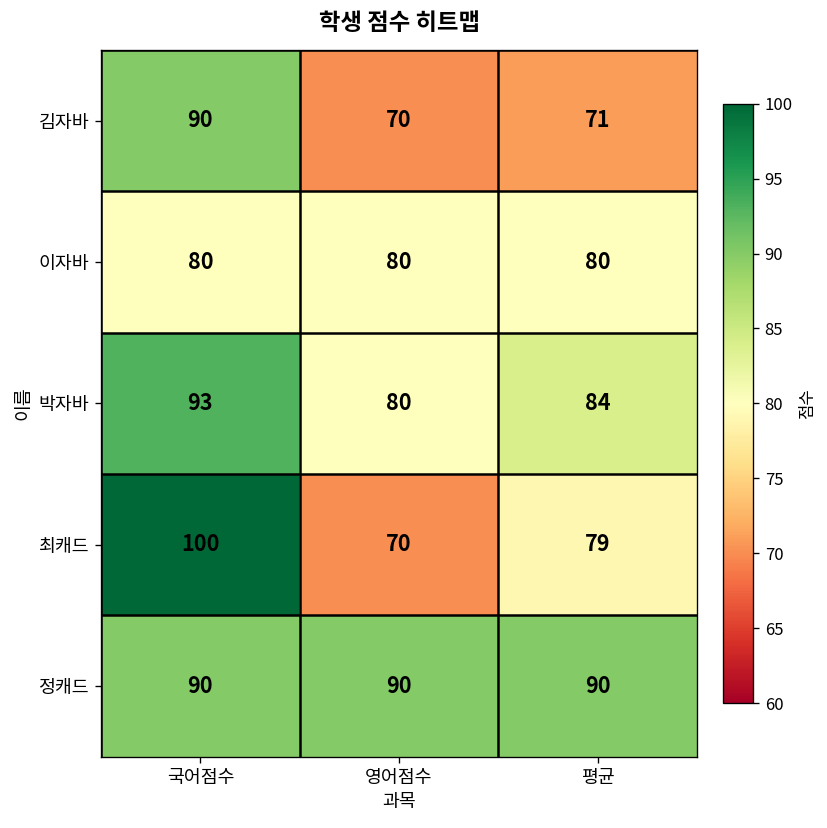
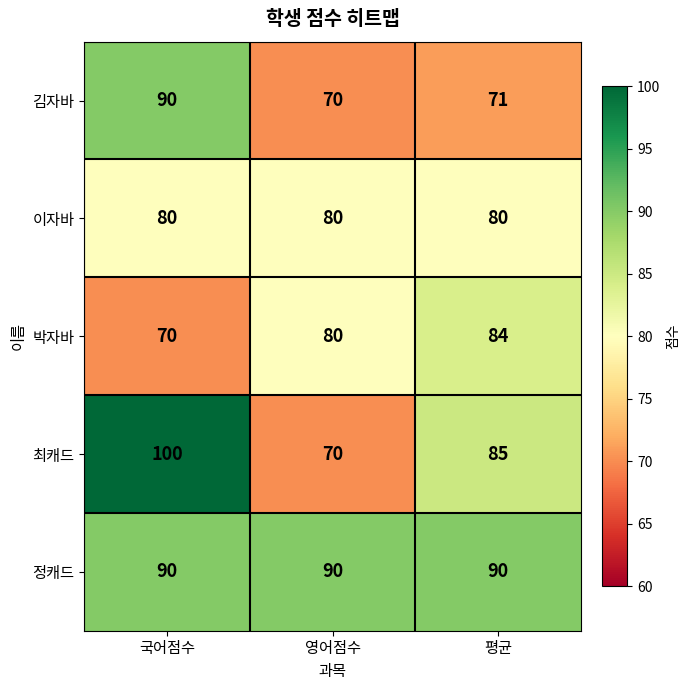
박자바, 국어점수: 93 -> 70
최캐드, 평균: 79 -> 85
